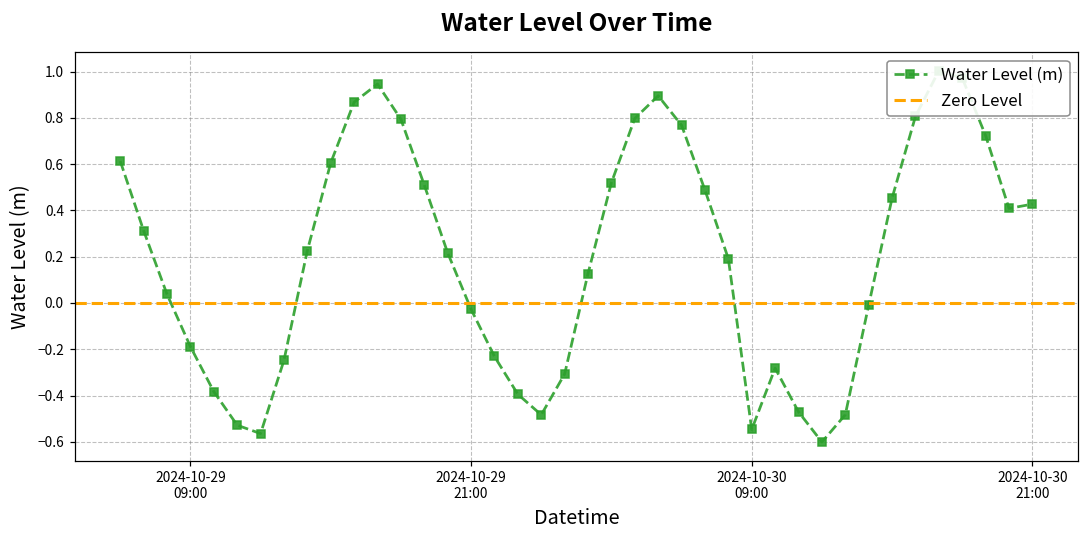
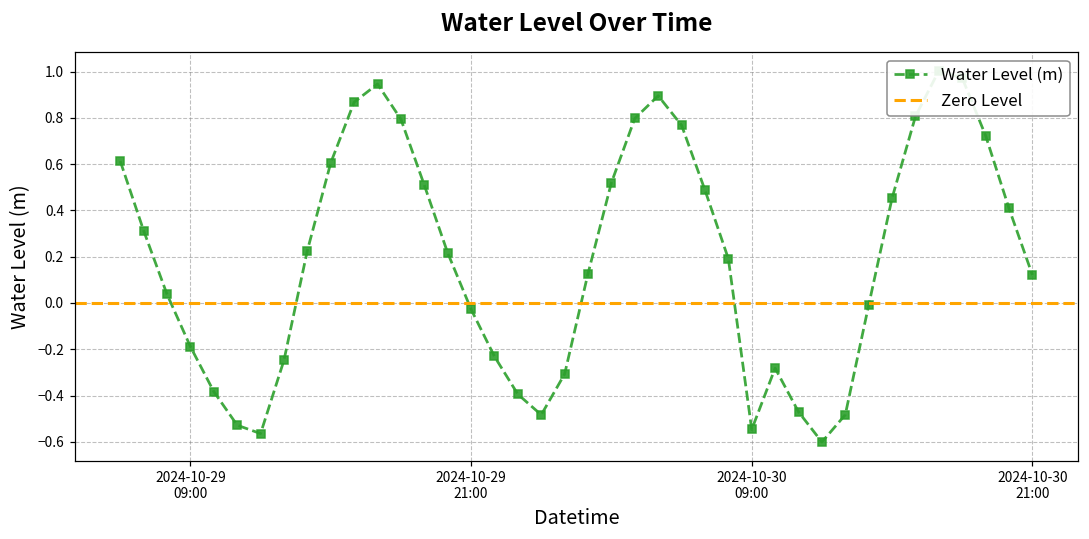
2024-10-30 21:00: 0.43 -> 0.12
